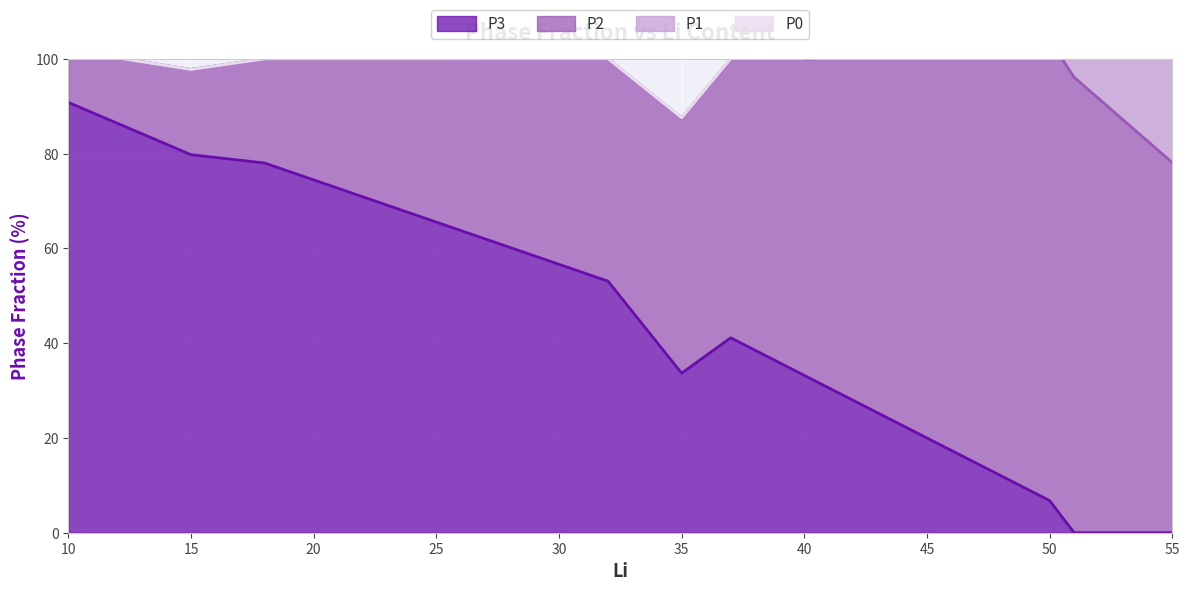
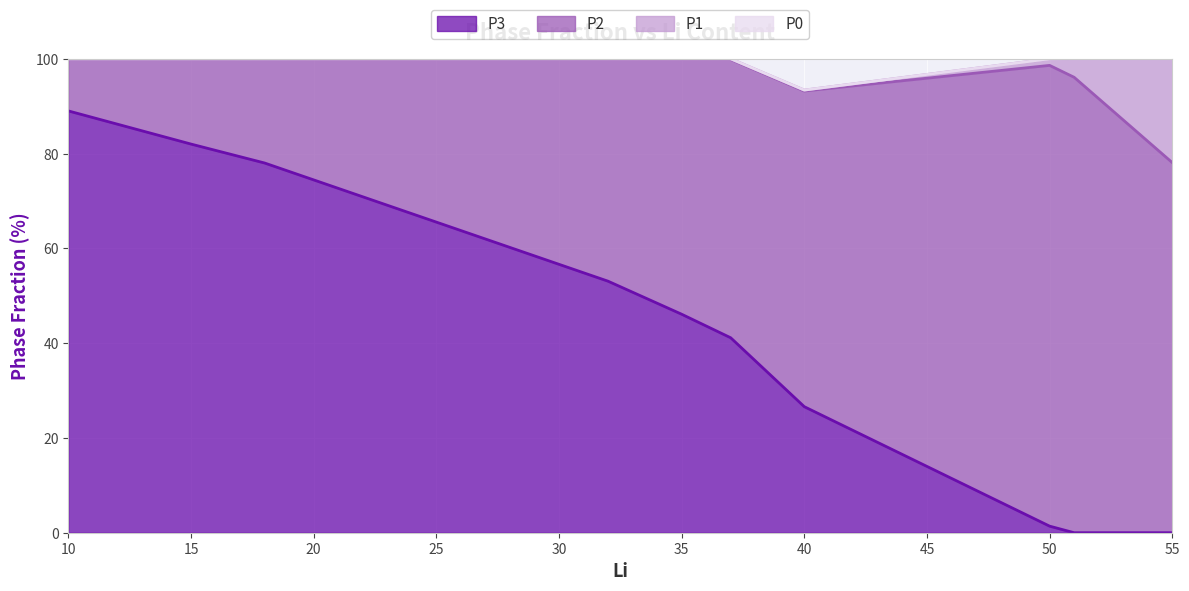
P3, 10: 91 -> 89
P3, 15: 80 -> 82
P3, 35: 34 -> 46
P3, 40: 33 -> 27
P3, 50: 7 -> 1
